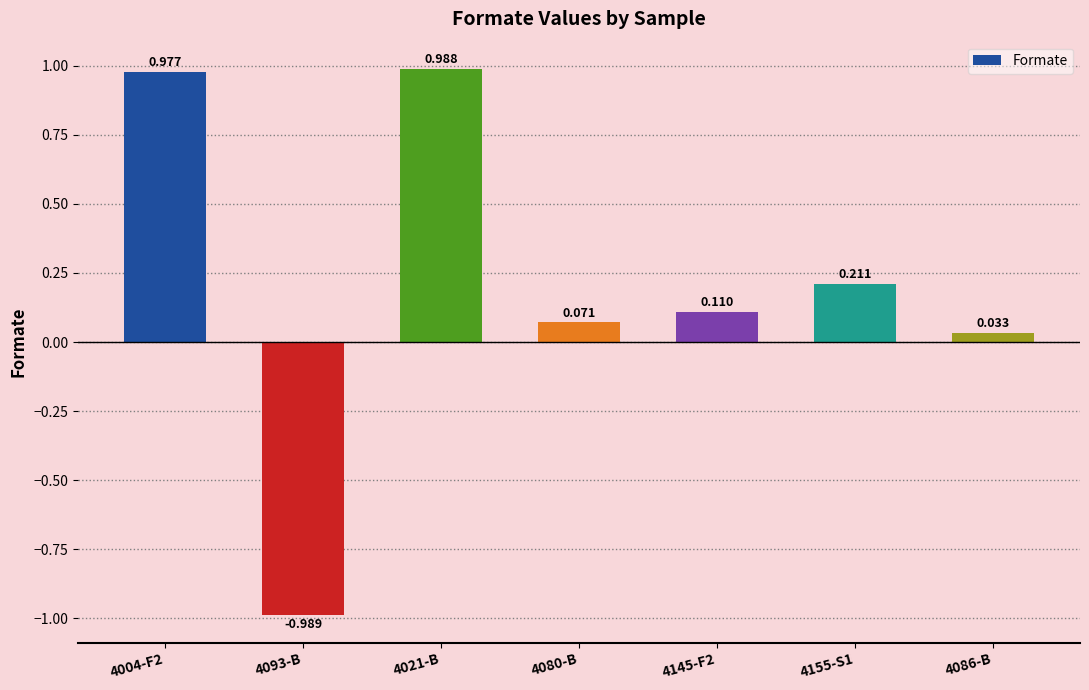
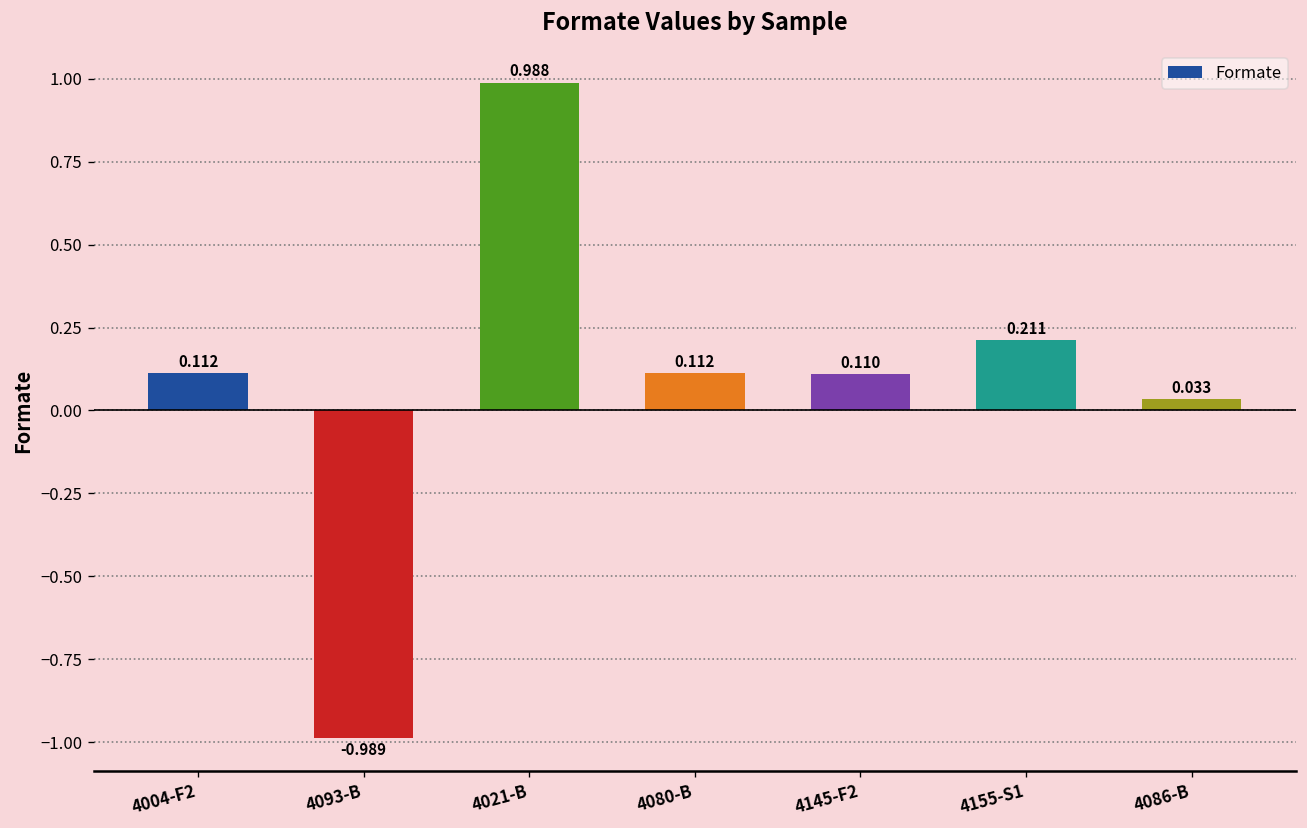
4004-F2: 0.977 -> 0.112
4080-B: 0.071 -> 0.112
